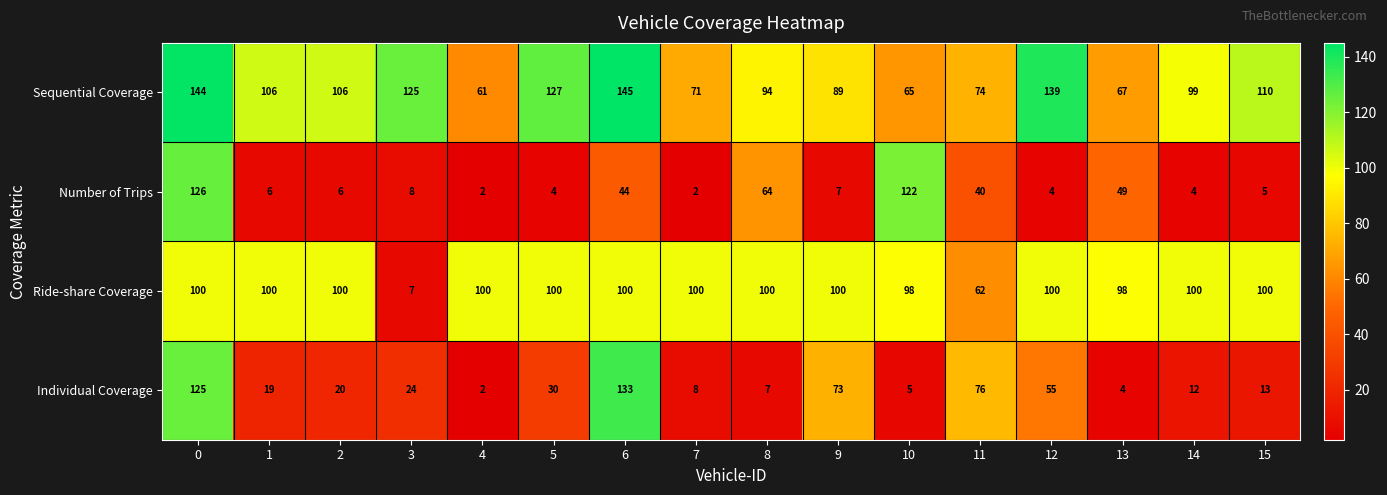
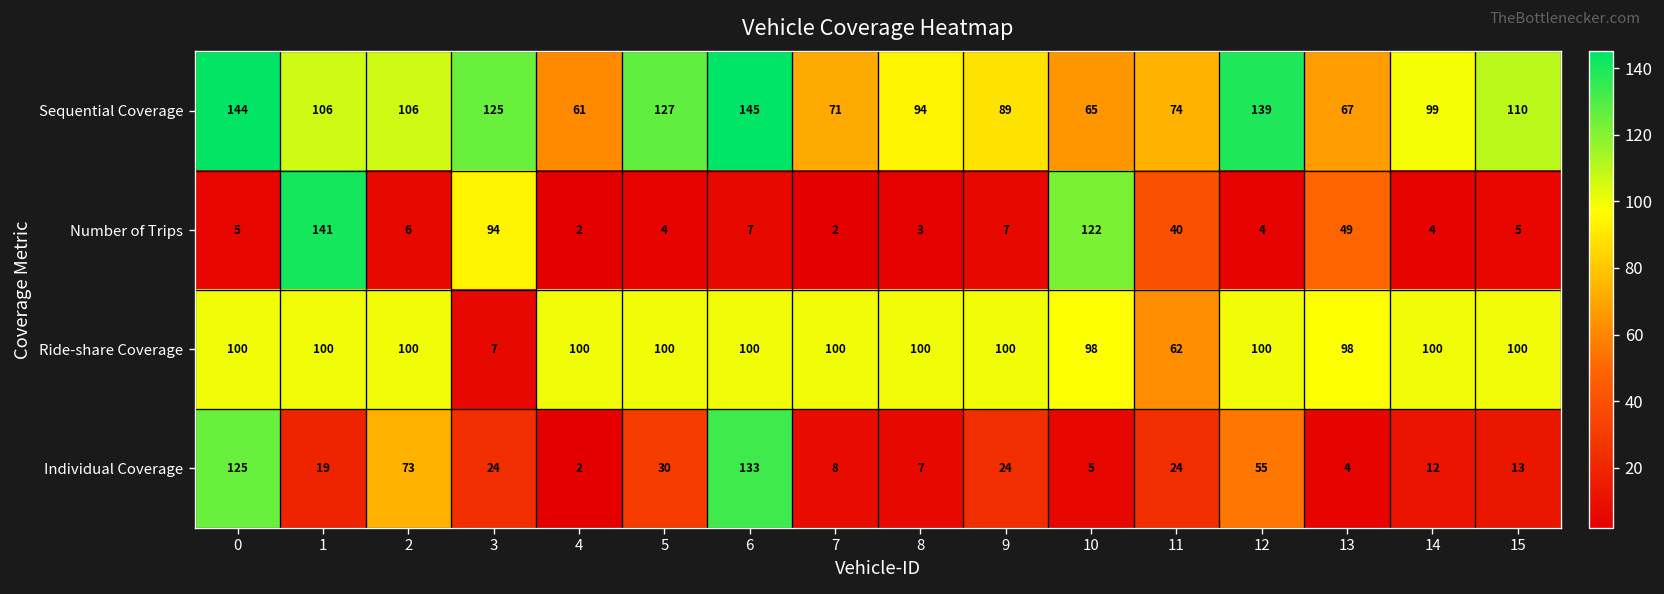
Number of Trips, 0: 126 -> 5
Number of Trips, 1: 6 -> 141
Number of Trips, 3: 8 -> 94
Number of Trips, 6: 44 -> 7
Number of Trips, 8: 64 -> 3
Individual Coverage, 2: 20 -> 73
Individual Coverage, 9: 73 -> 24
Individual Coverage, 11: 76 -> 24
